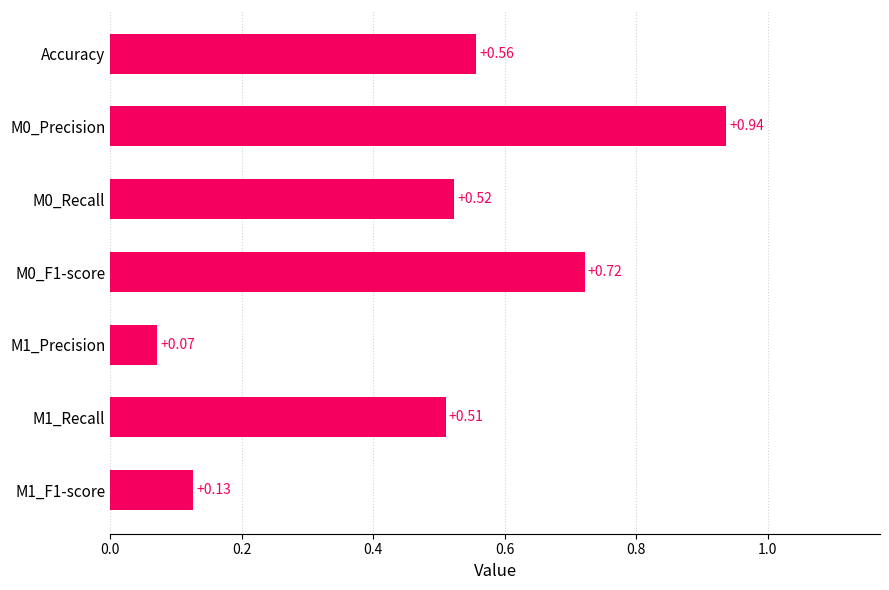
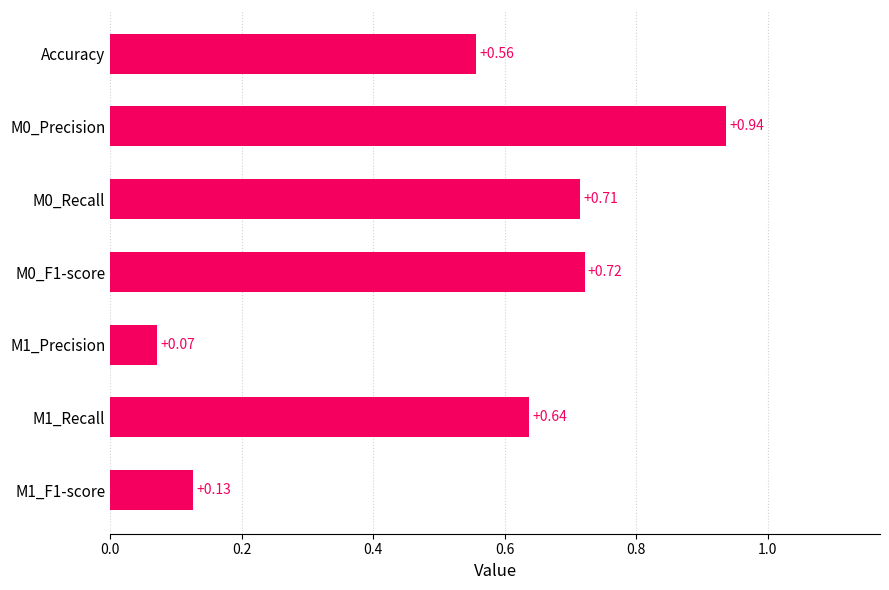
M0_Recall: +0.52 -> +0.71
M1_Recall: +0.51 -> +0.64
